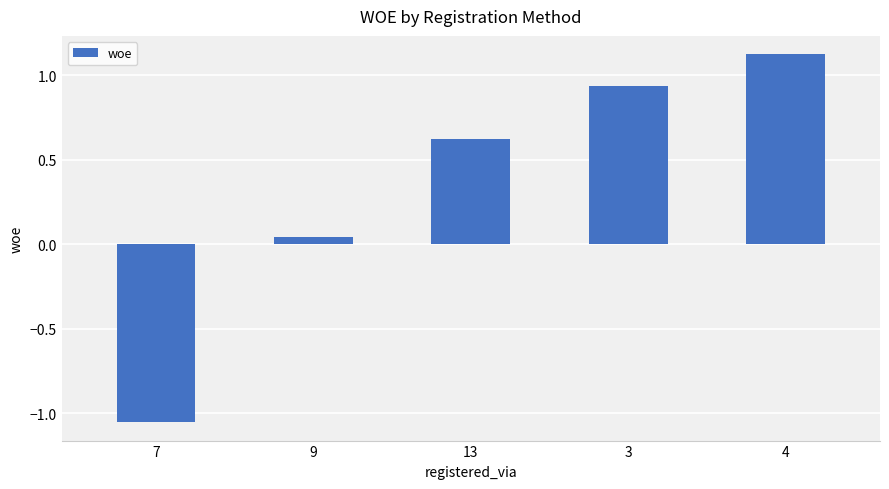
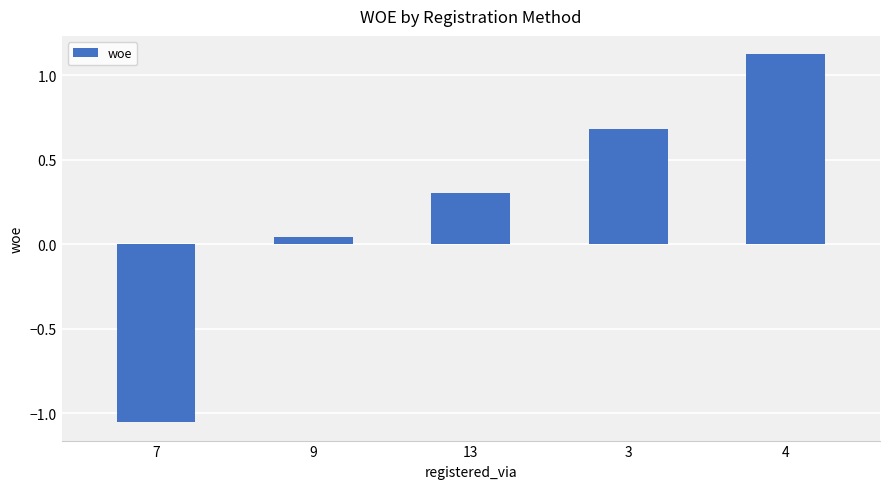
13: 0.63 -> 0.30
3: 0.94 -> 0.68
